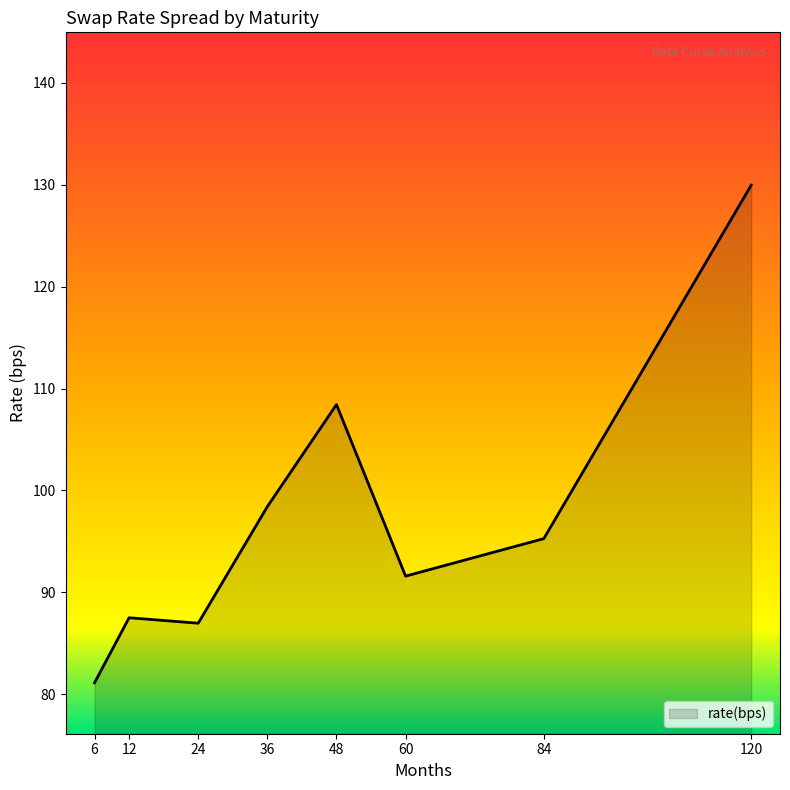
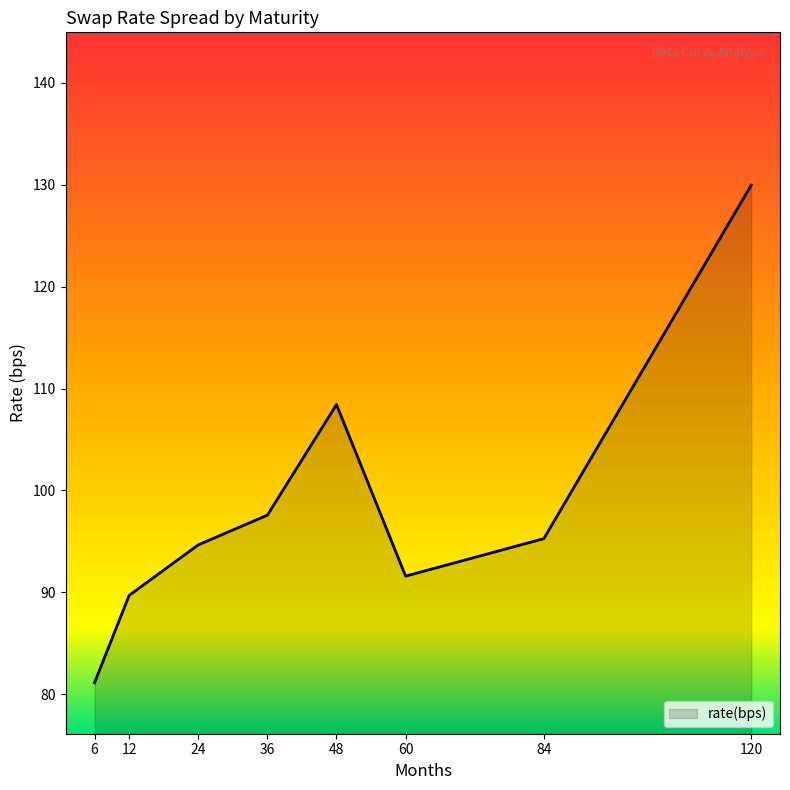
12: 87.5 -> 89.7
24: 87.0 -> 94.7
36: 98.4 -> 97.6
